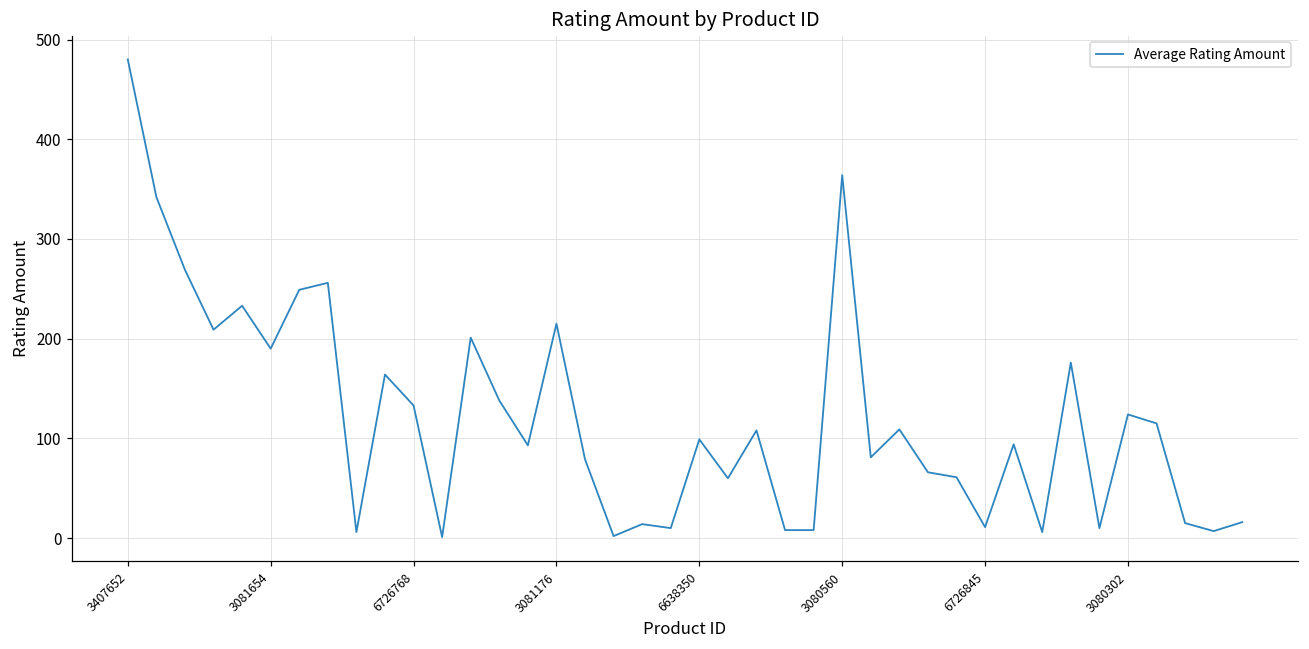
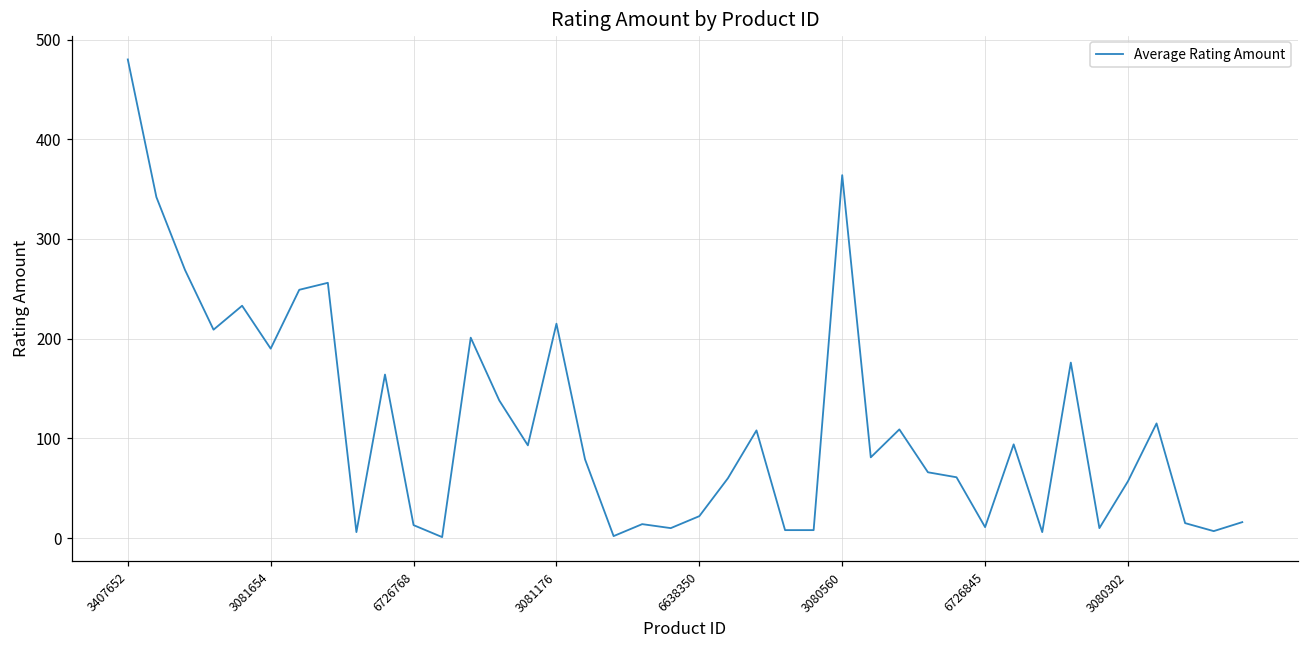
6726768: 130 -> 10
6638350: 100 -> 20
3080302: 120 -> 60
